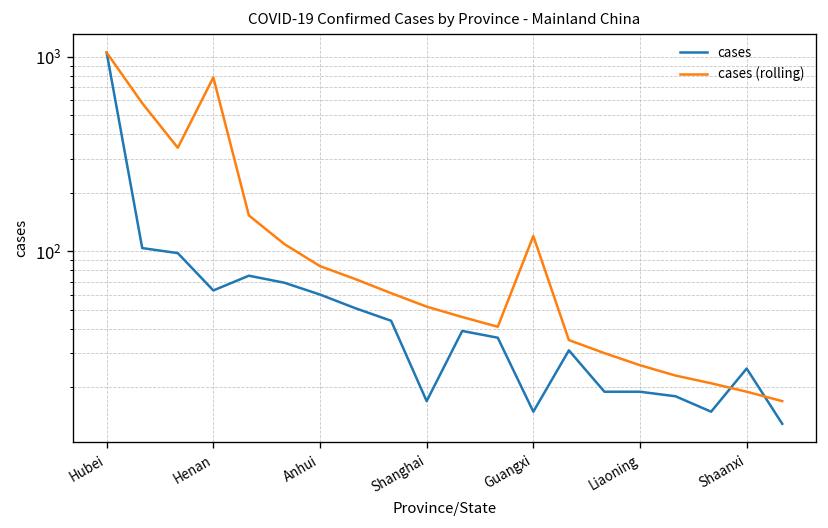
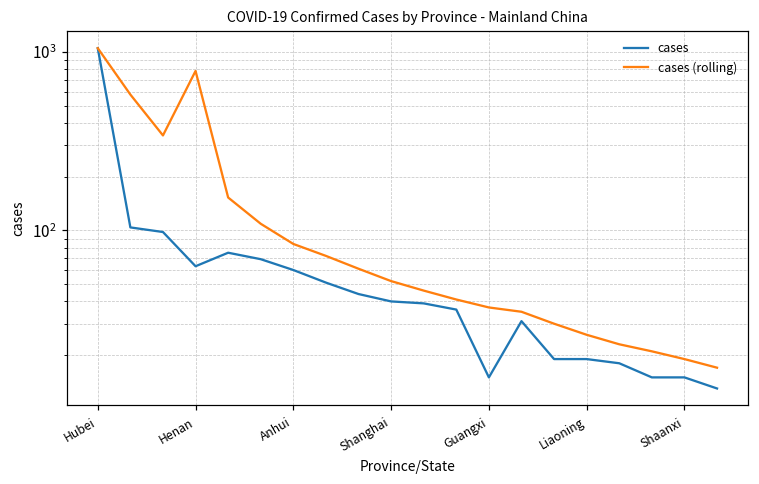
cases, Shanghai: 17 -> 40
cases (rolling), Guangxi: 120 -> 37
cases, Shaanxi: 25 -> 15
